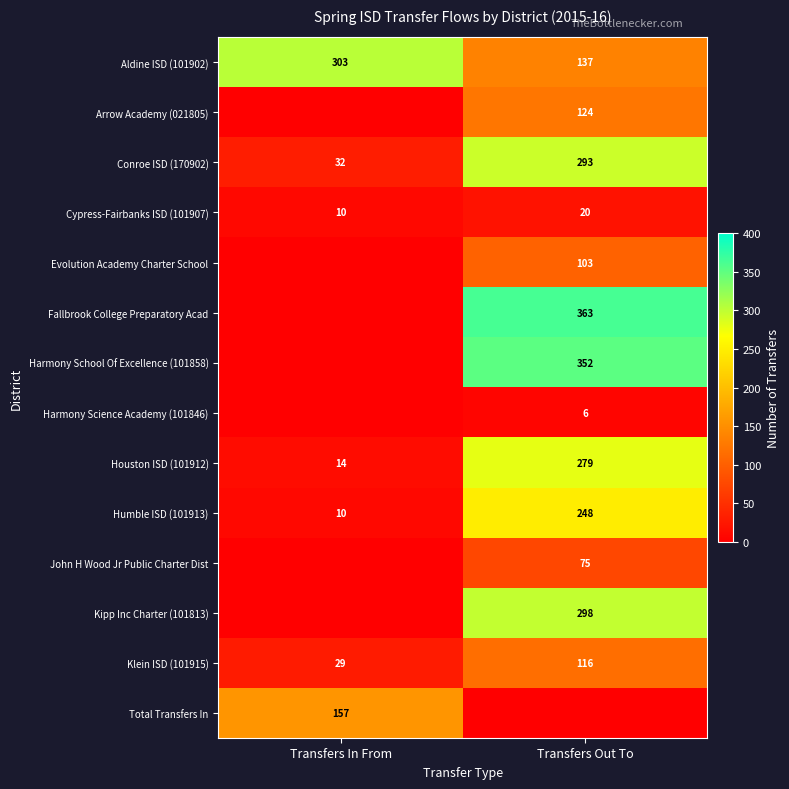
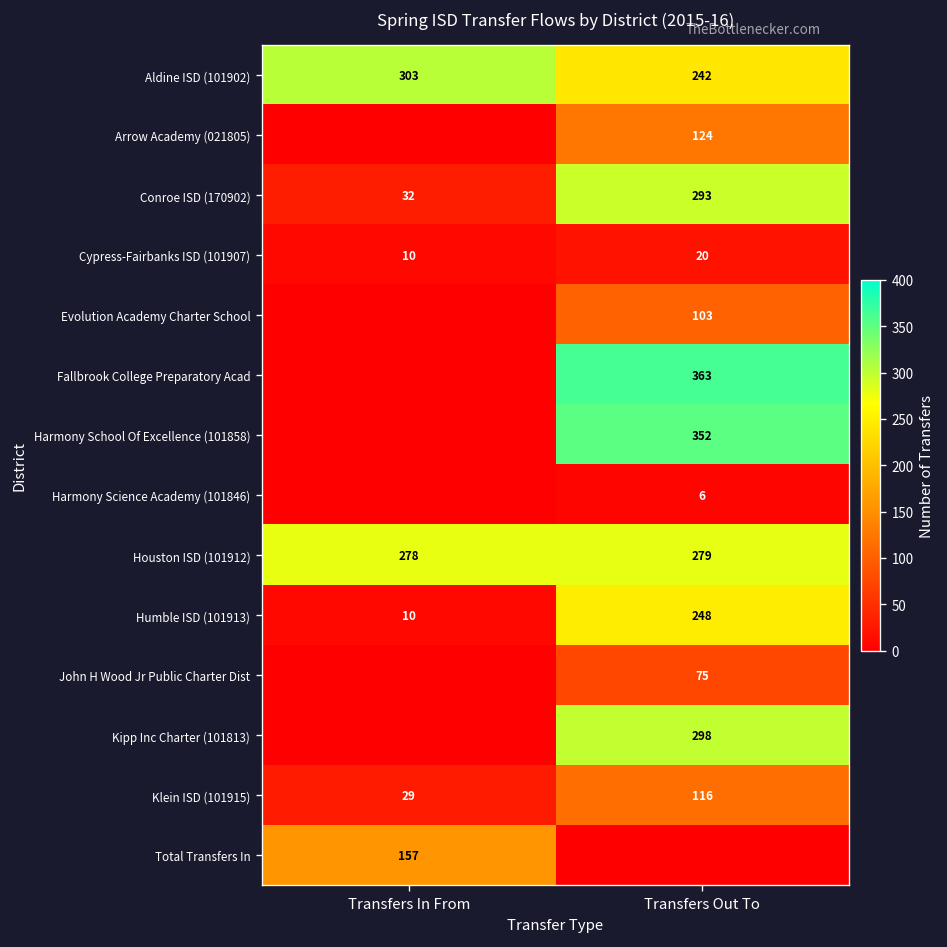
Aldine ISD (101902), Transfers Out To: 137 -> 242
Houston ISD (101912), Transfers In From: 14 -> 278
